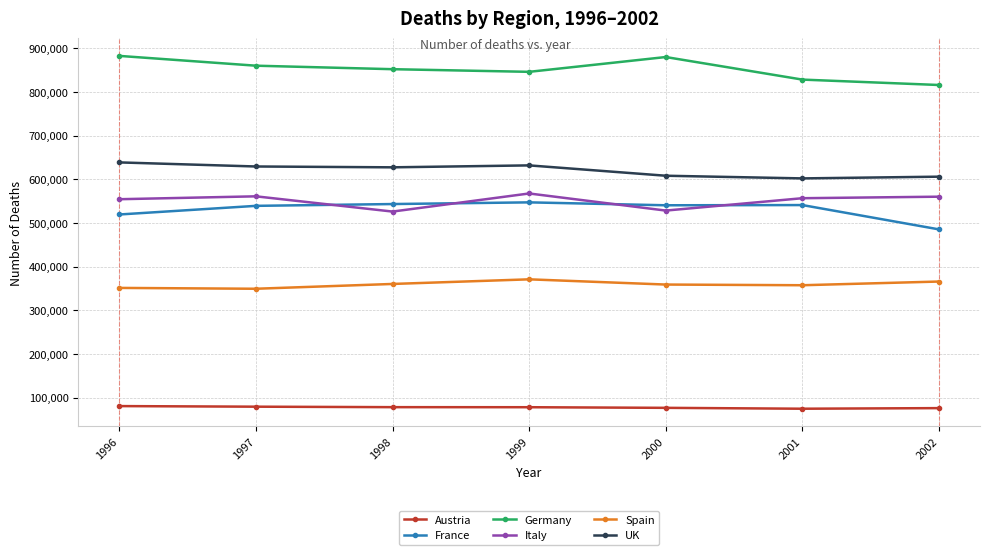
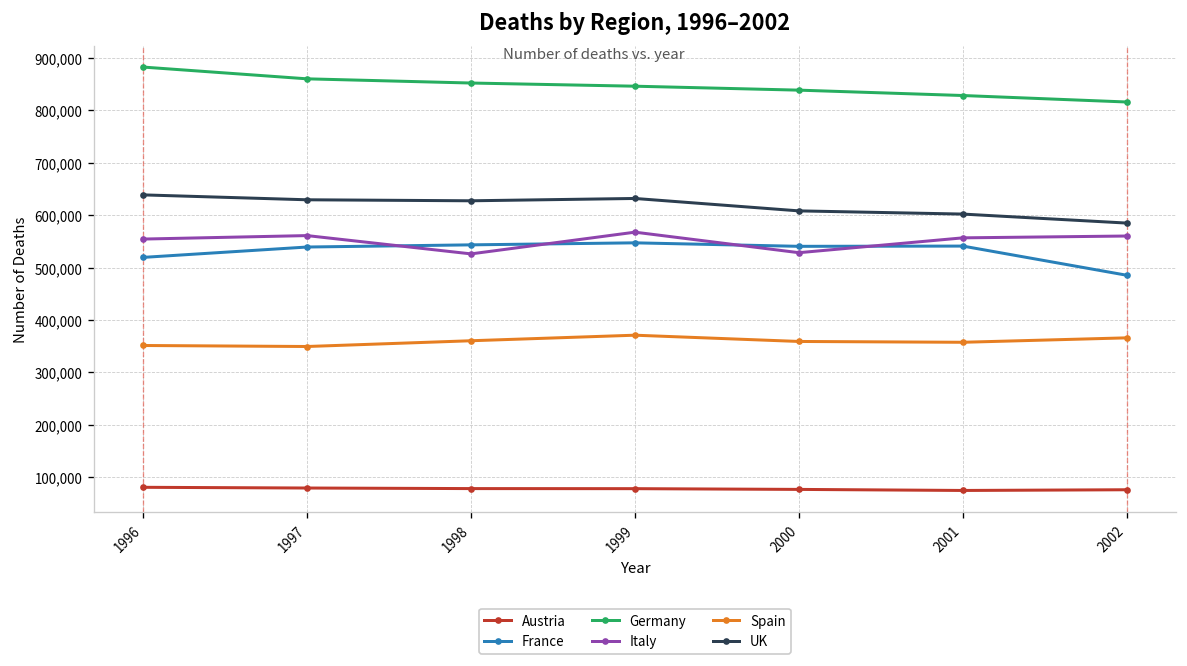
Germany, 2000: 880,000 -> 840,000
UK, 2002: 610,000 -> 590,000
